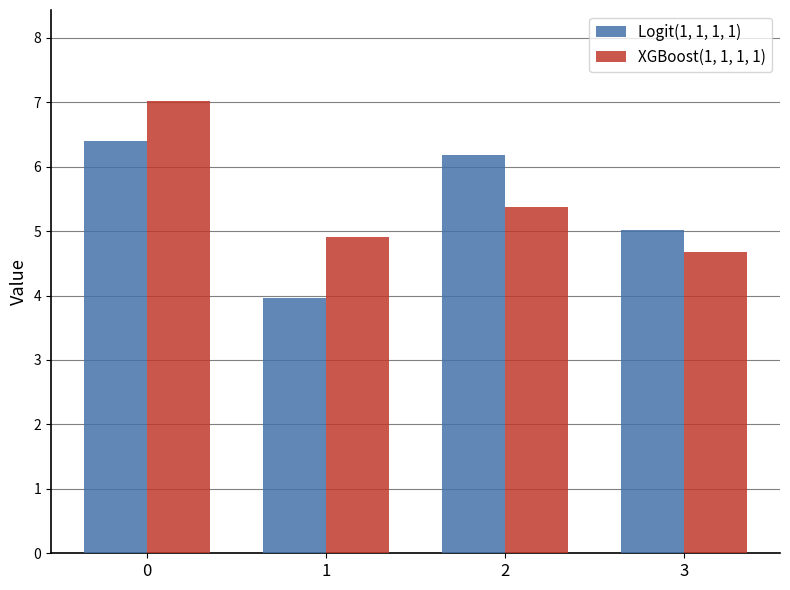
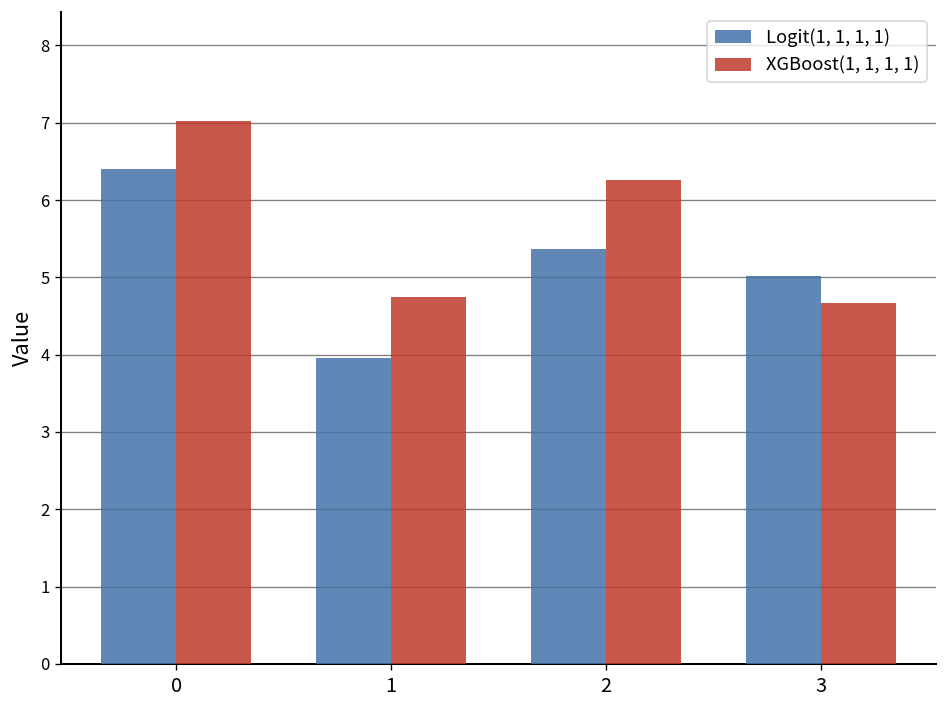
XGBoost(1, 1, 1, 1), 1: 4.9 -> 4.8
Logit(1, 1, 1, 1), 2: 6.2 -> 5.4
XGBoost(1, 1, 1, 1), 2: 5.4 -> 6.3
